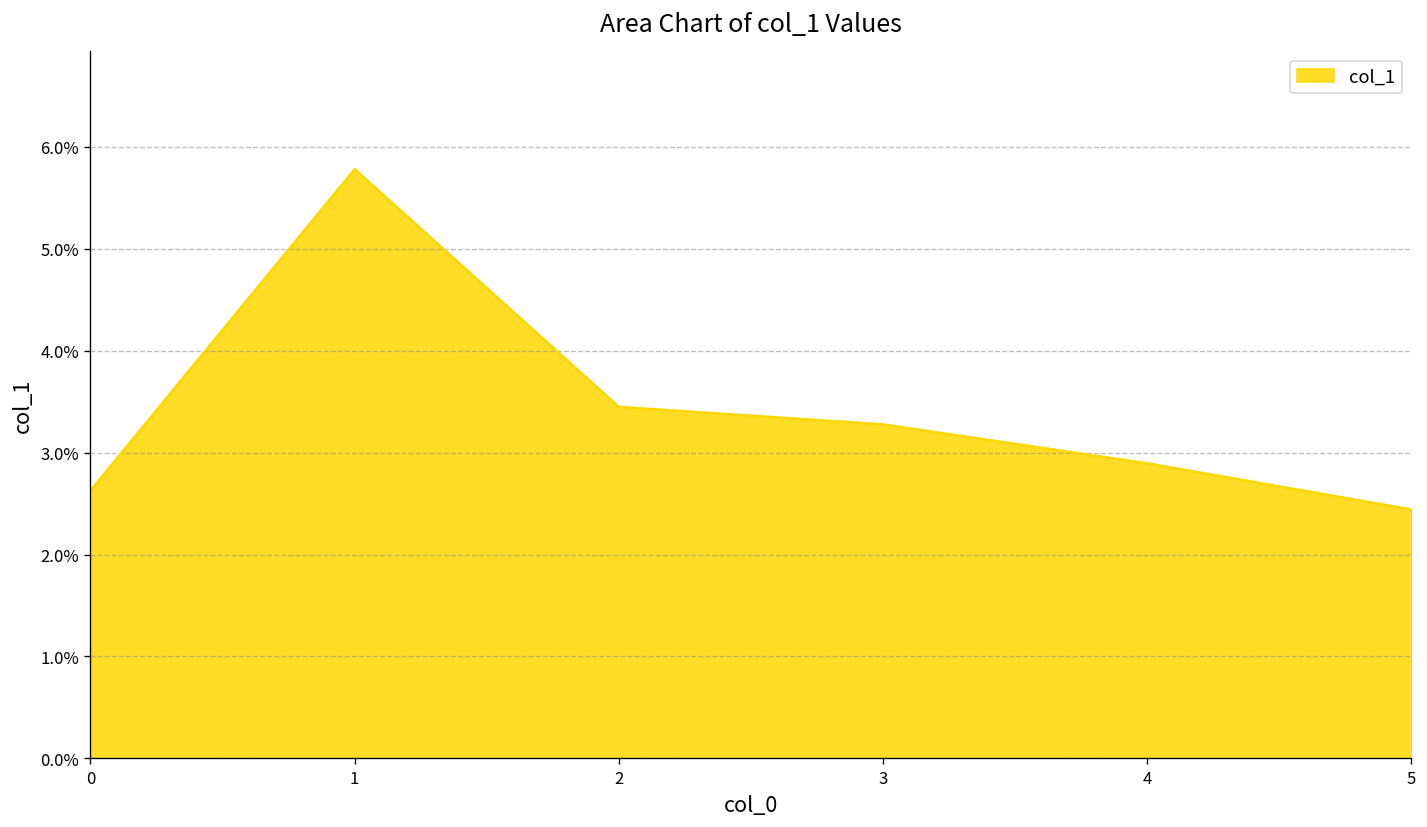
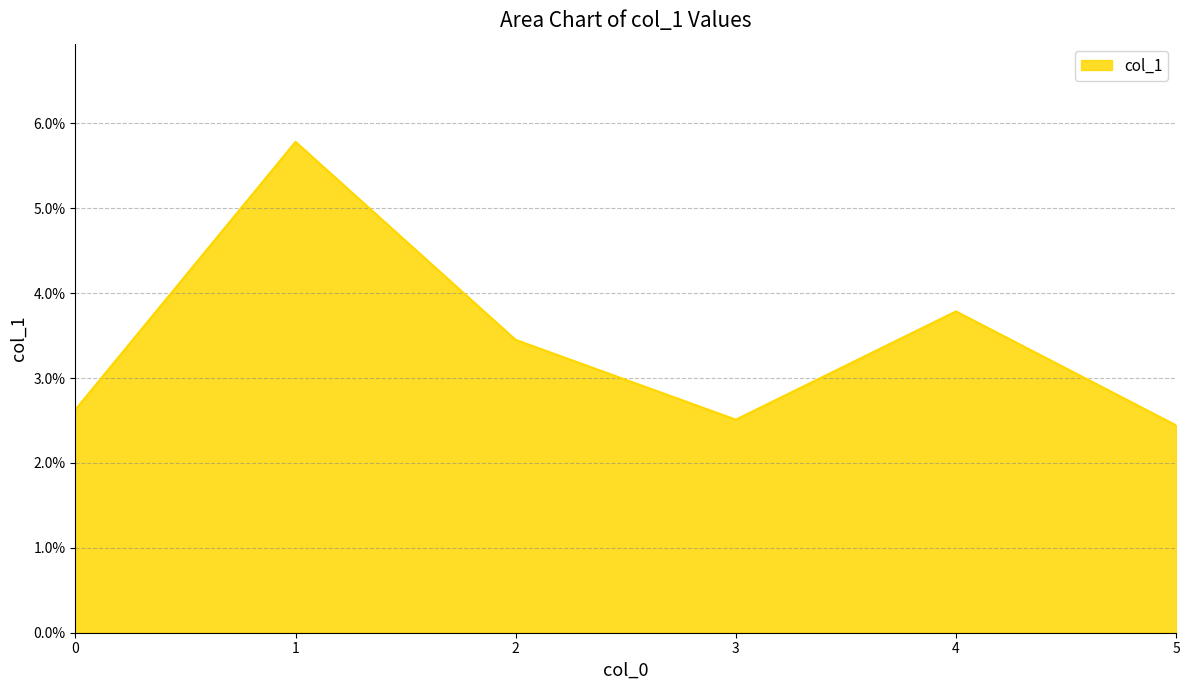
3: 3.3% -> 2.5%
4: 2.9% -> 3.8%
